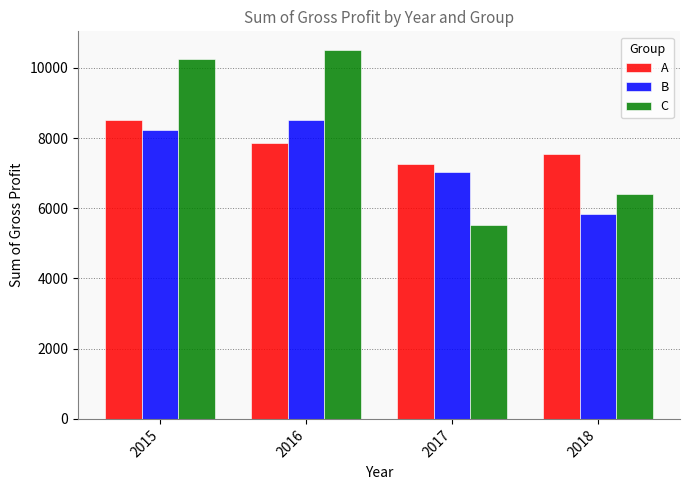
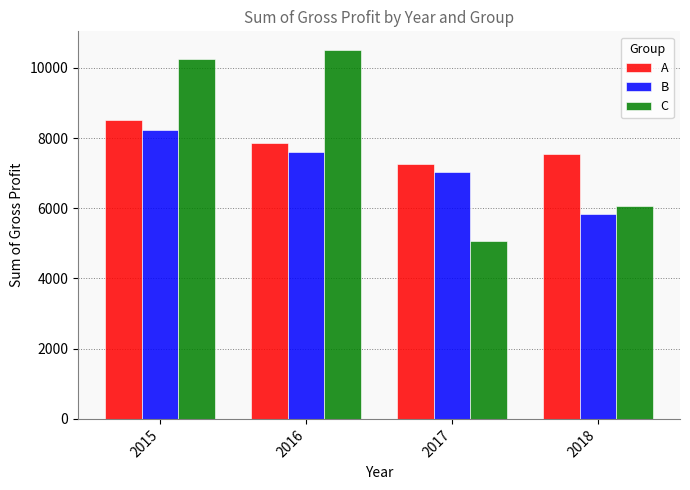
B, 2016: 8500 -> 7600
C, 2017: 5500 -> 5100
C, 2018: 6400 -> 6100
